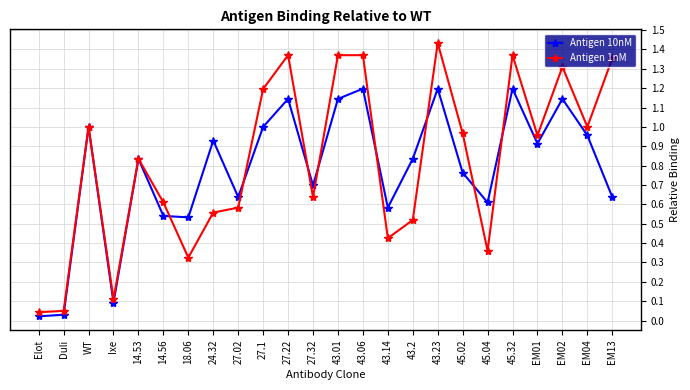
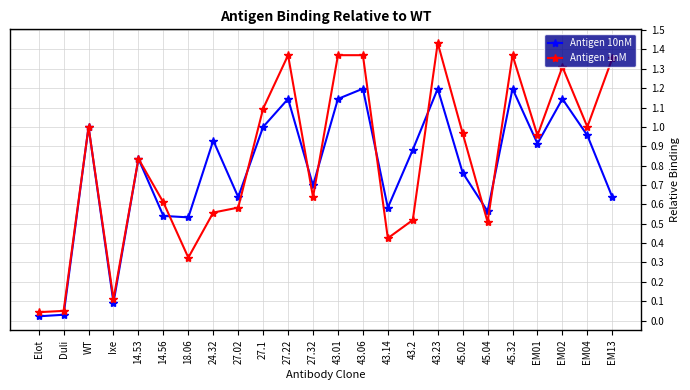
Antigen 1nM, 27.1: 1.20 -> 1.09
Antigen 10nM, 43.2: 0.84 -> 0.88
Antigen 10nM, 45.04: 0.61 -> 0.56
Antigen 1nM, 45.04: 0.36 -> 0.51
